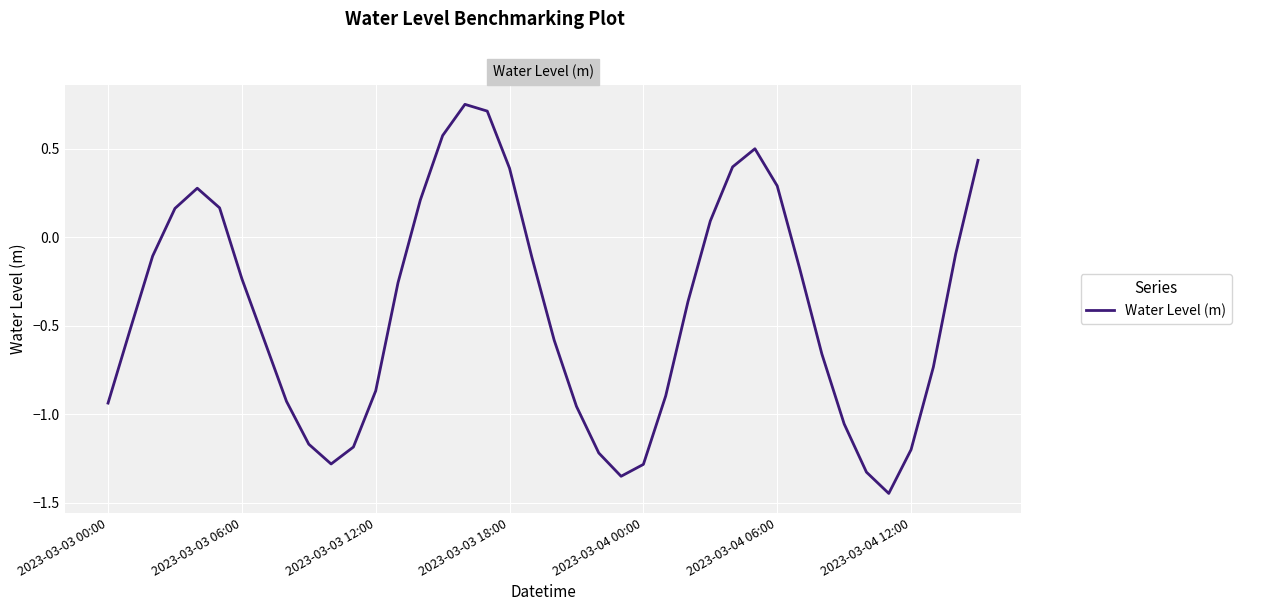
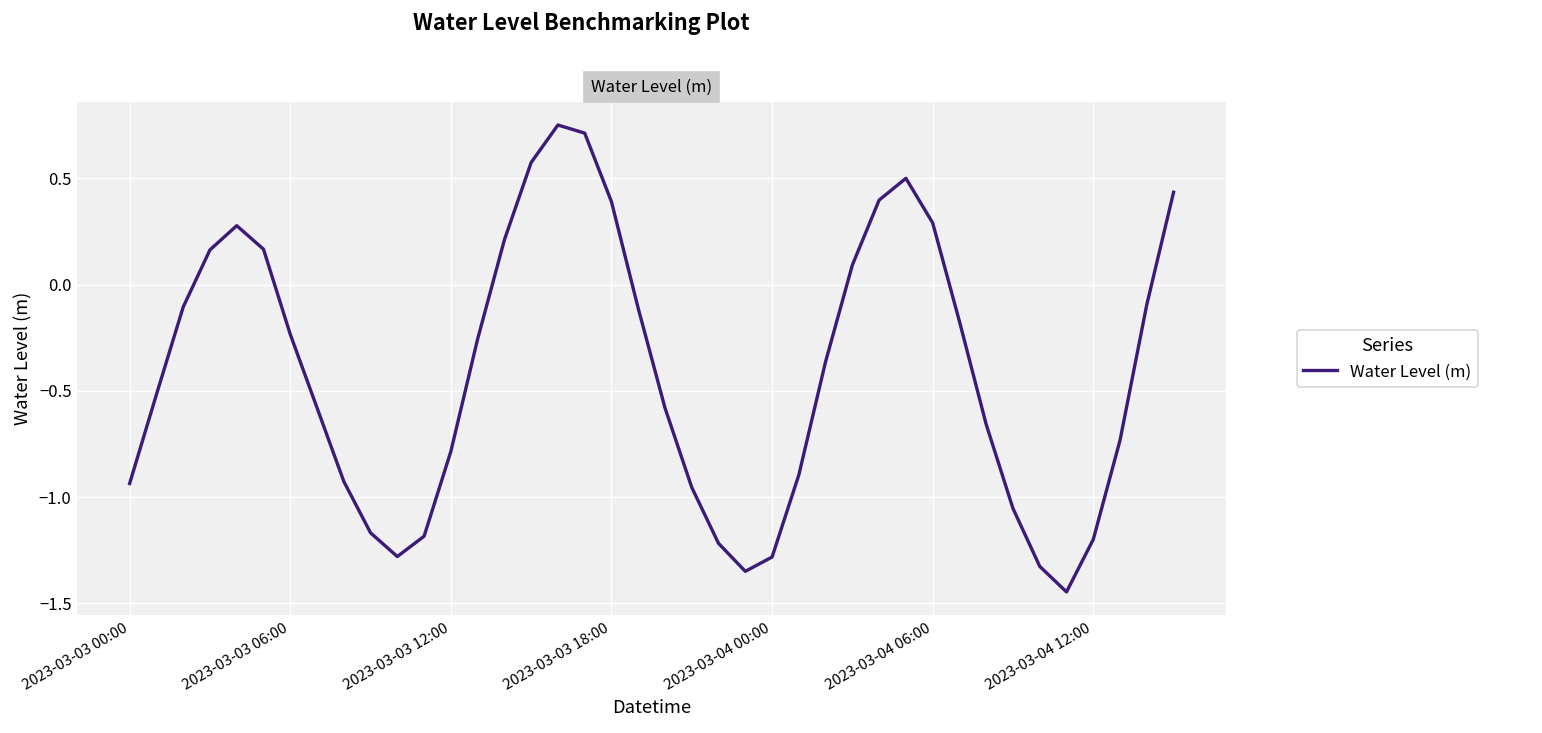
2023-03-03 12:00: -0.87 -> -0.79
